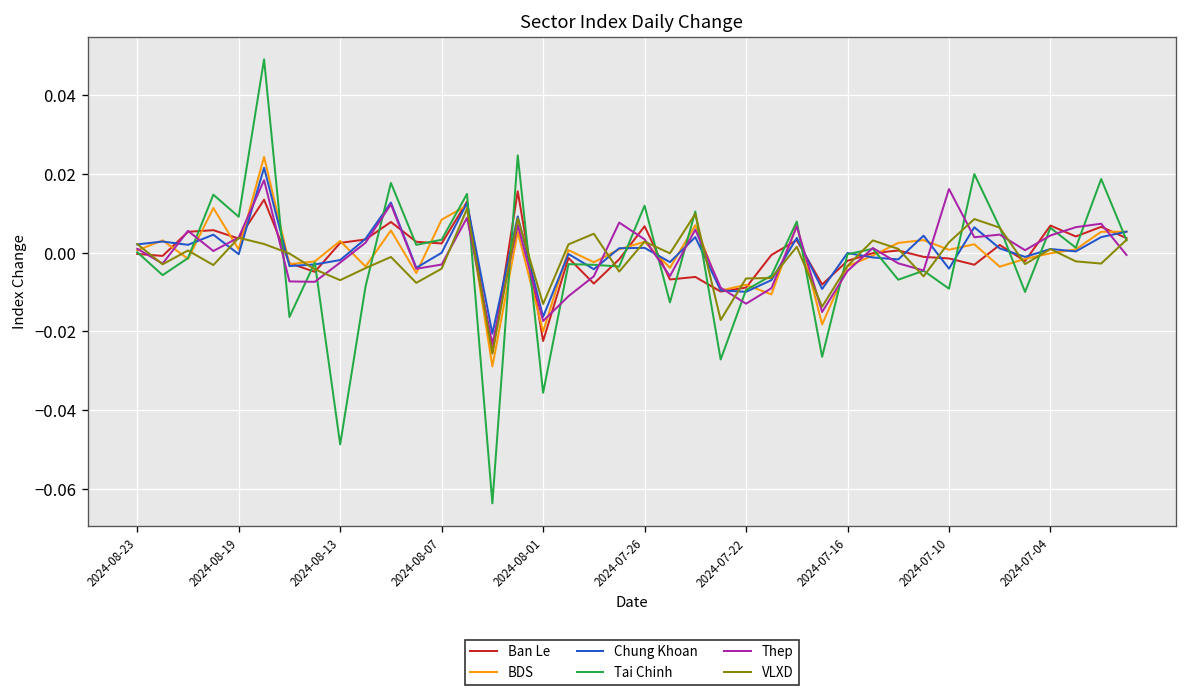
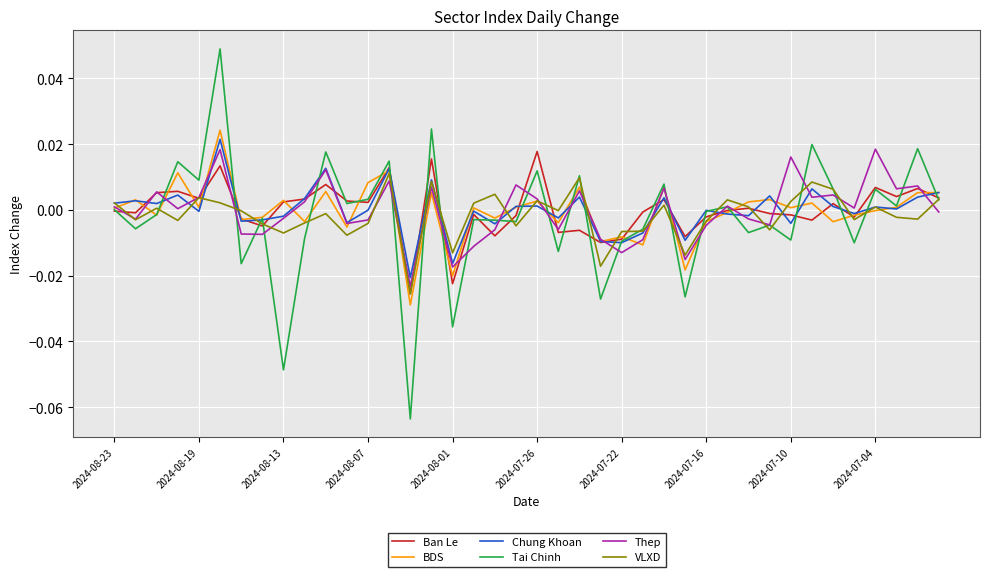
Ban Le, 2024-07-26: 0.007 -> 0.018
Thep, 2024-07-04: 0.004 -> 0.018
